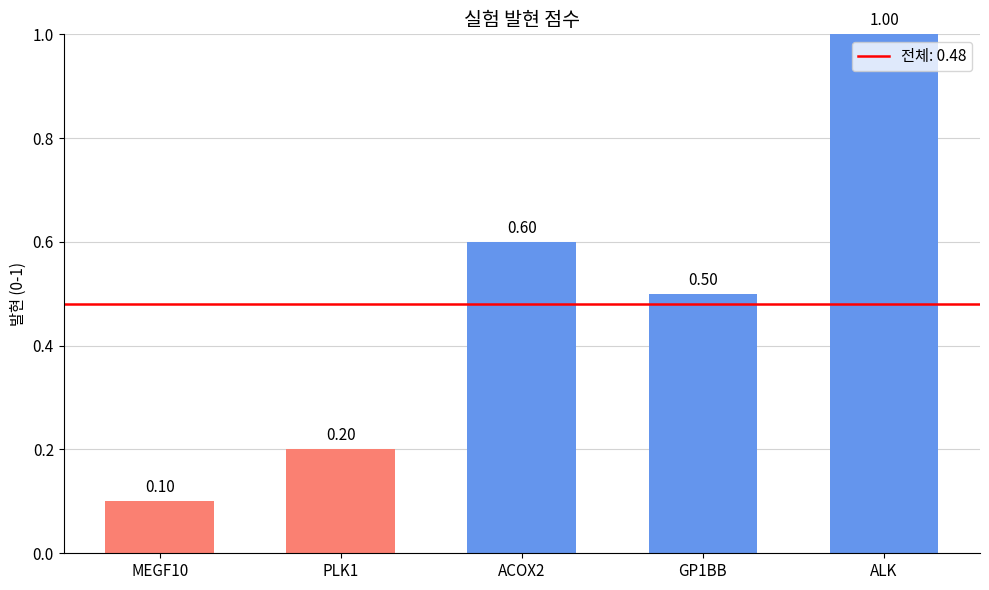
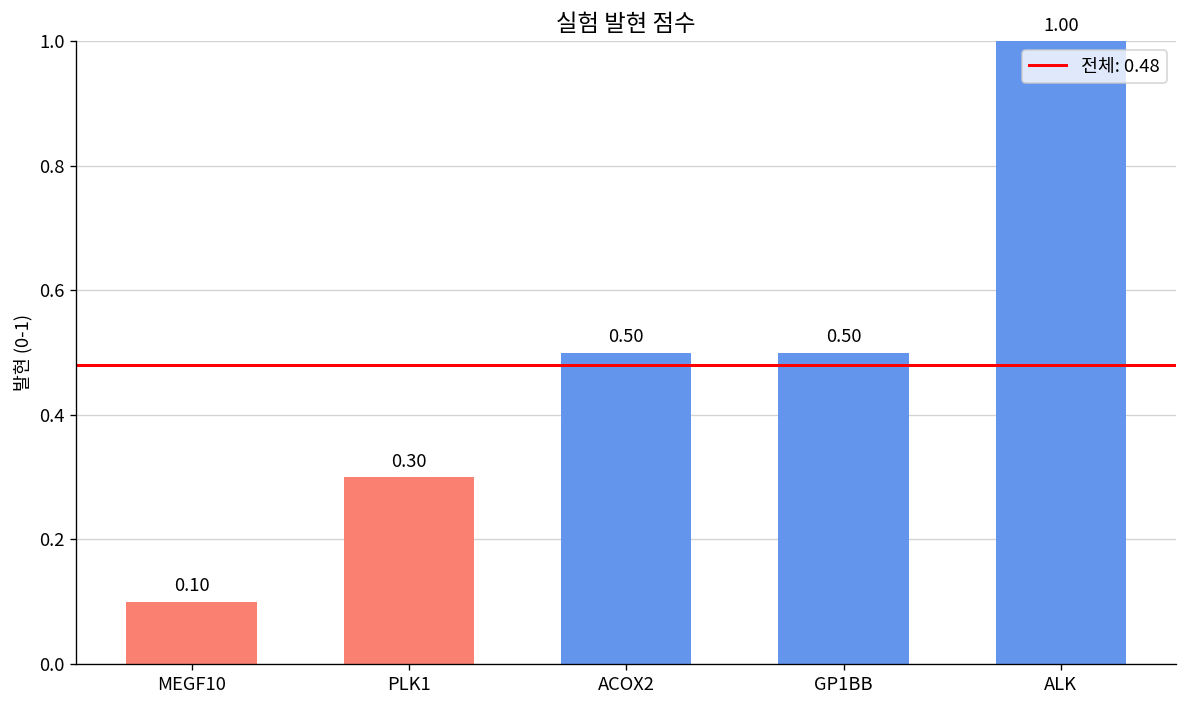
PLK1: 0.20 -> 0.30
ACOX2: 0.60 -> 0.50
